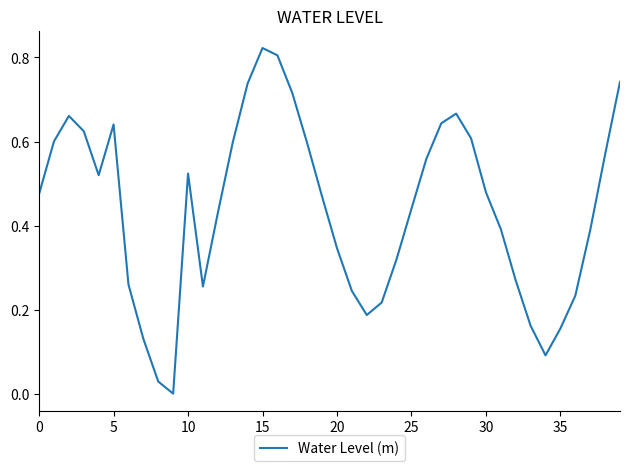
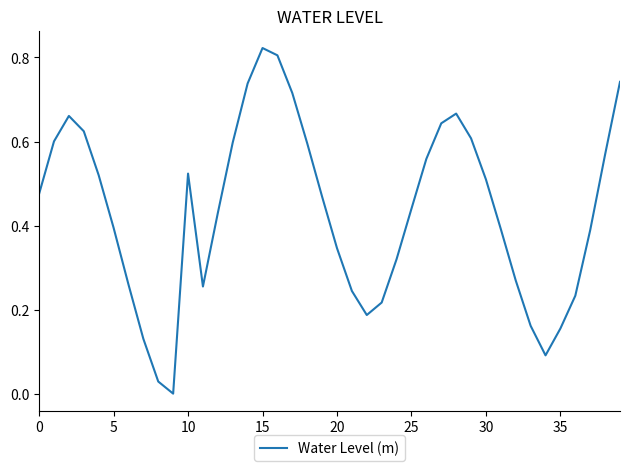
5: 0.64 -> 0.40
30: 0.48 -> 0.51
